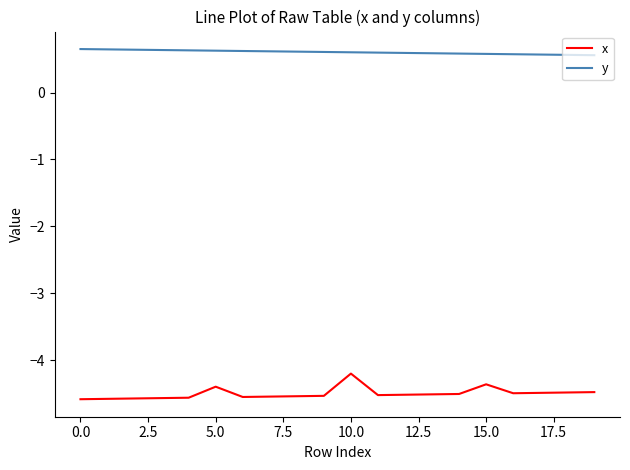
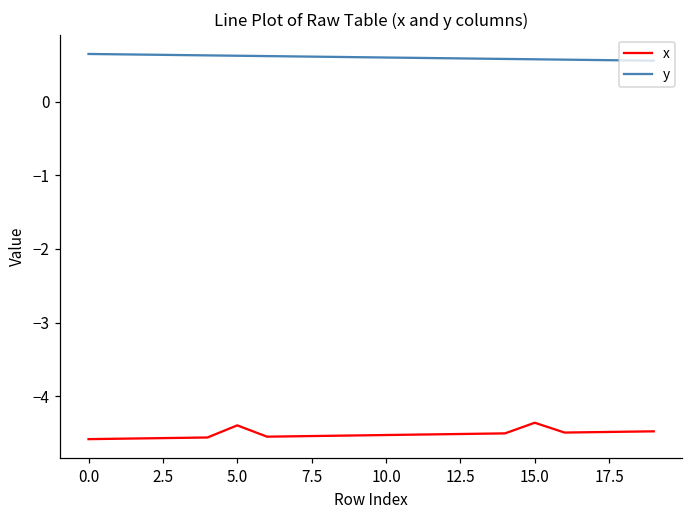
x, 10.0: -4.2 -> -4.5
